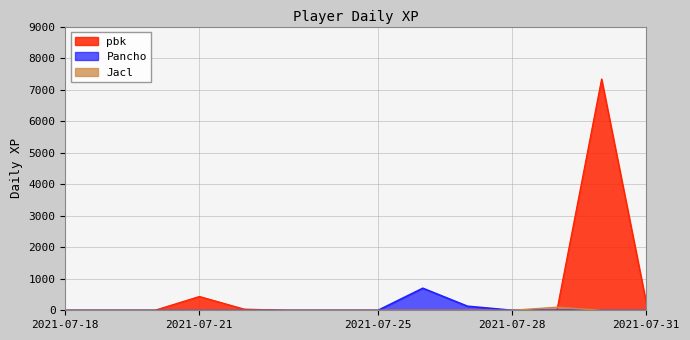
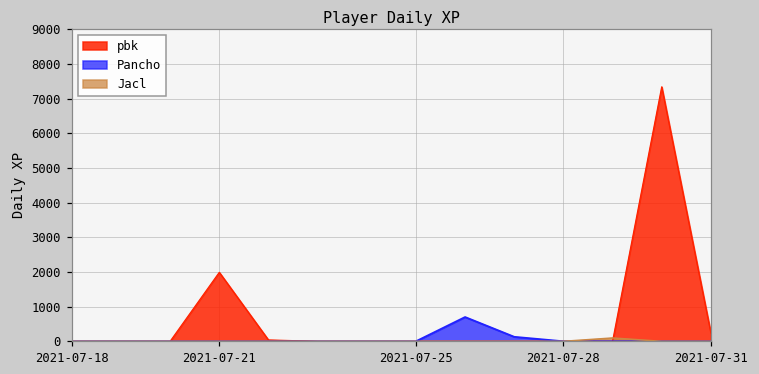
pbk, 2021-07-21: 400 -> 2000
